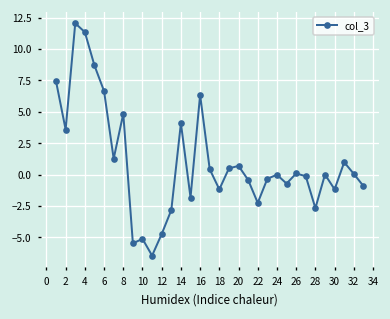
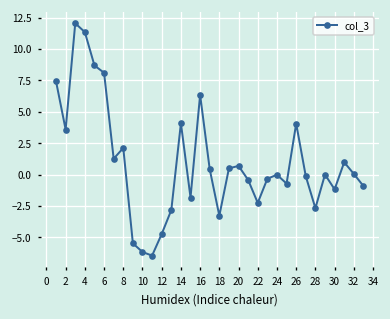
6: 6.6 -> 8.1
8: 4.9 -> 2.1
10: -5.1 -> -6.2
18: -1.2 -> -3.3
26: 0.1 -> 4.1
